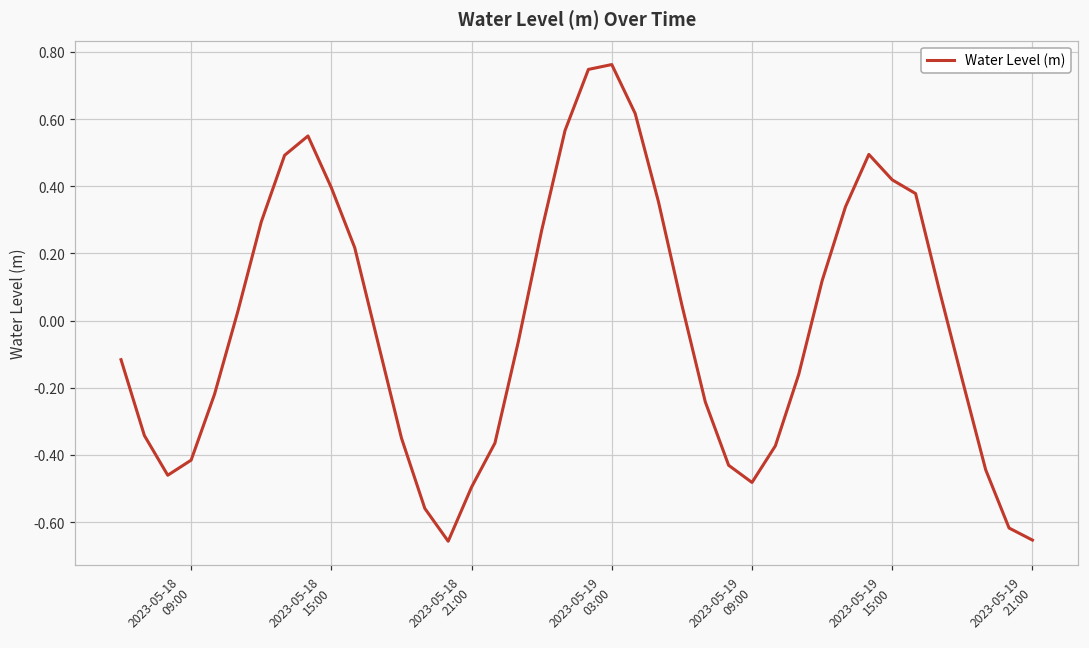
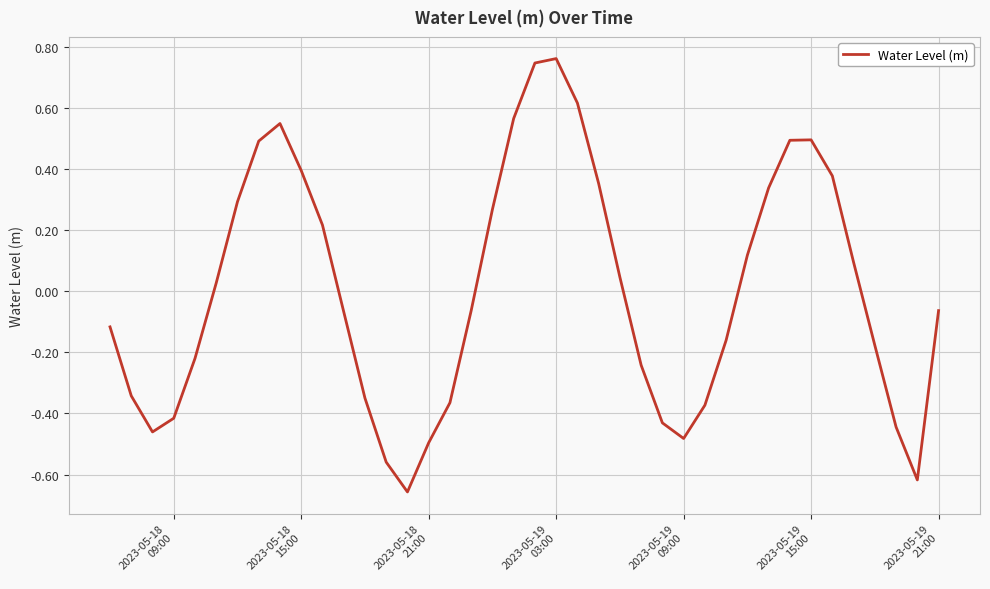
2023-05-19 15:00: 0.42 -> 0.50
2023-05-19 21:00: -0.65 -> -0.06
